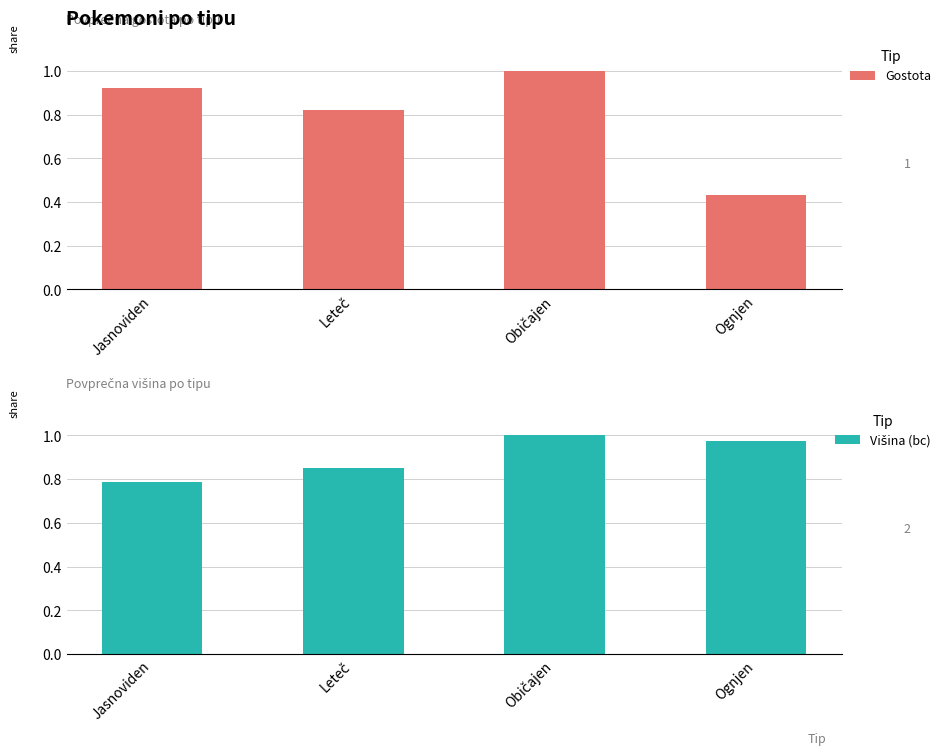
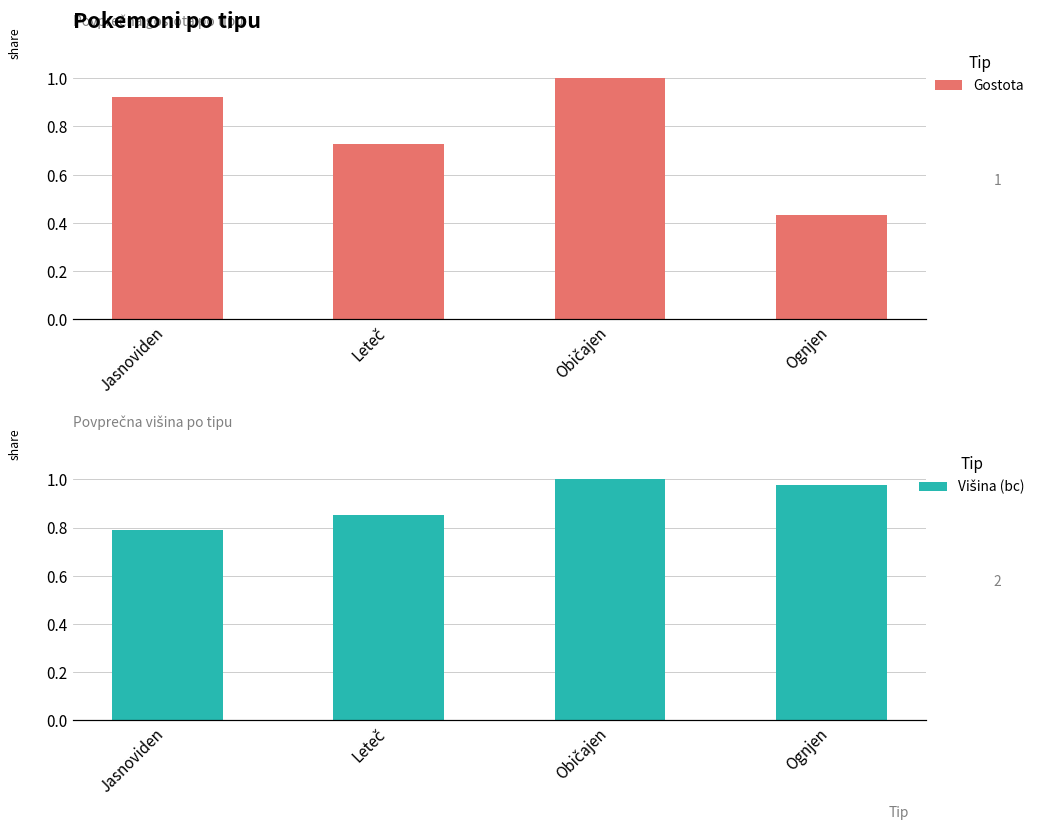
Pokemoni po tipu, Leteč: 0.82 -> 0.73
